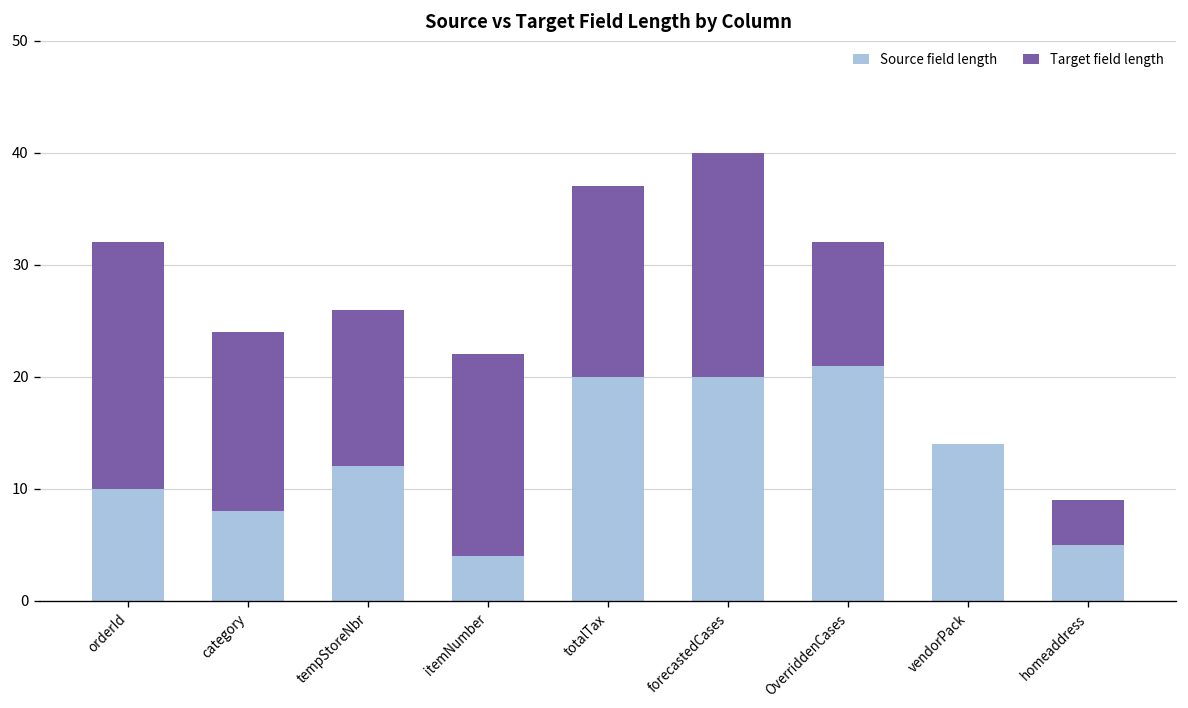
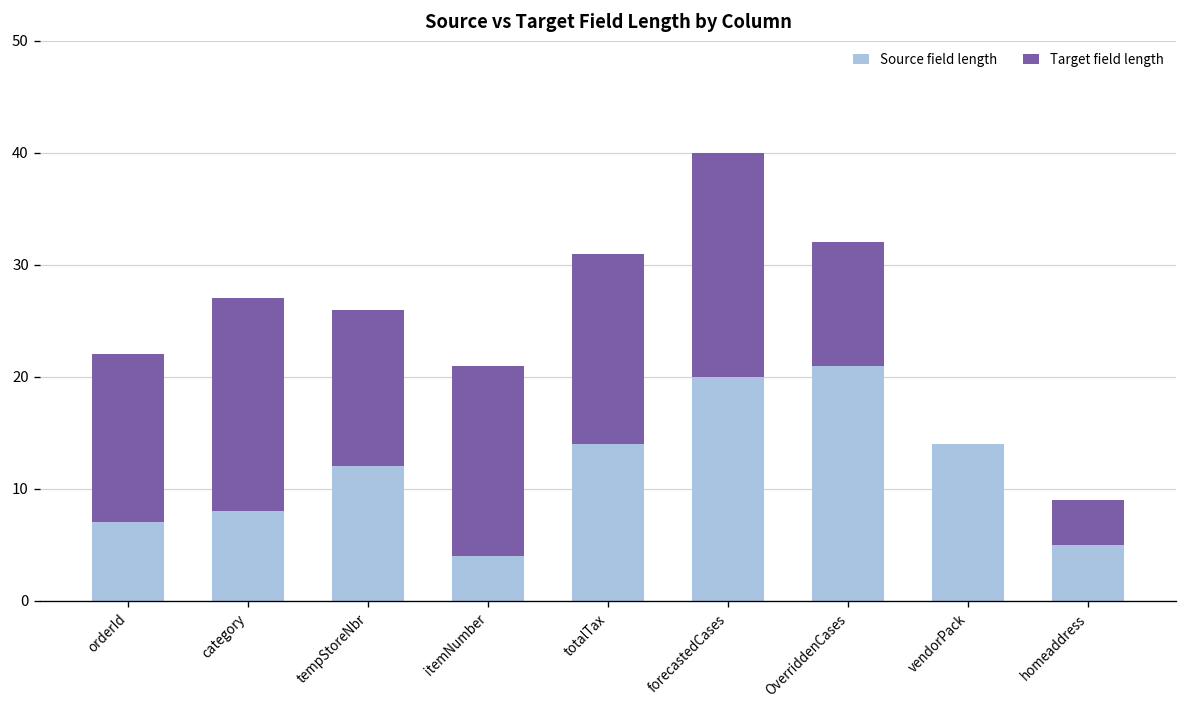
Source field length, orderId: 10 -> 7
Target field length, orderId: 22 -> 15
Target field length, category: 16 -> 19
Target field length, itemNumber: 18 -> 17
Source field length, totalTax: 20 -> 14
